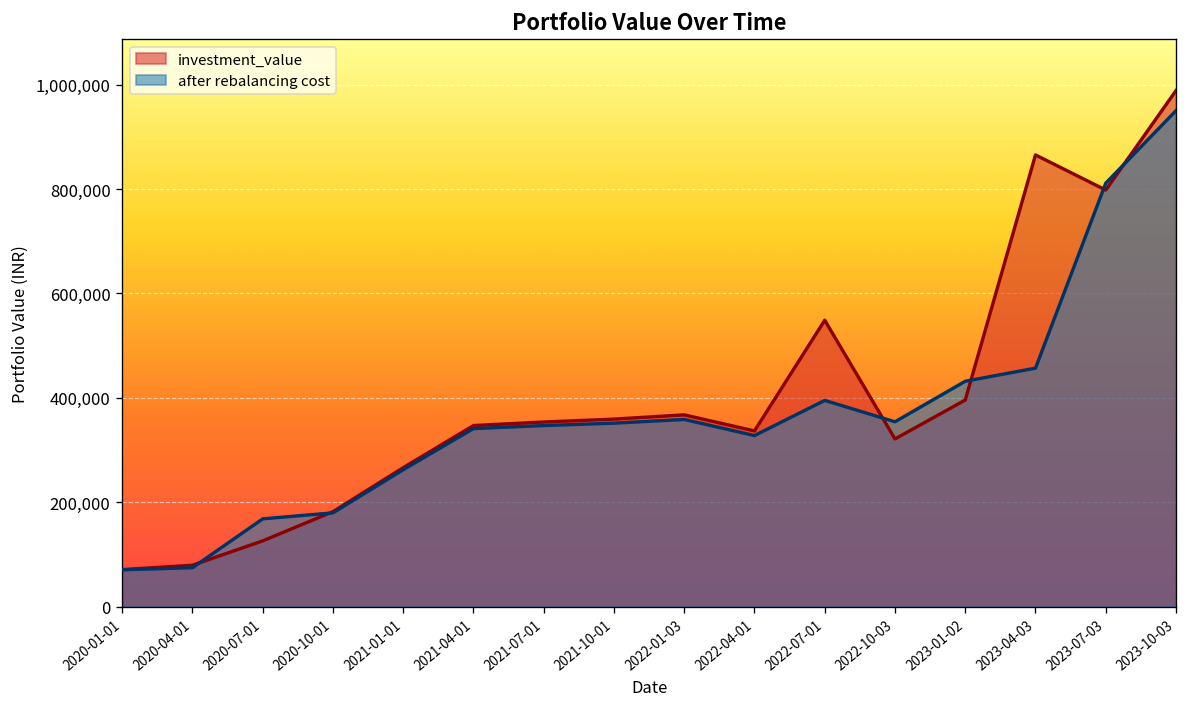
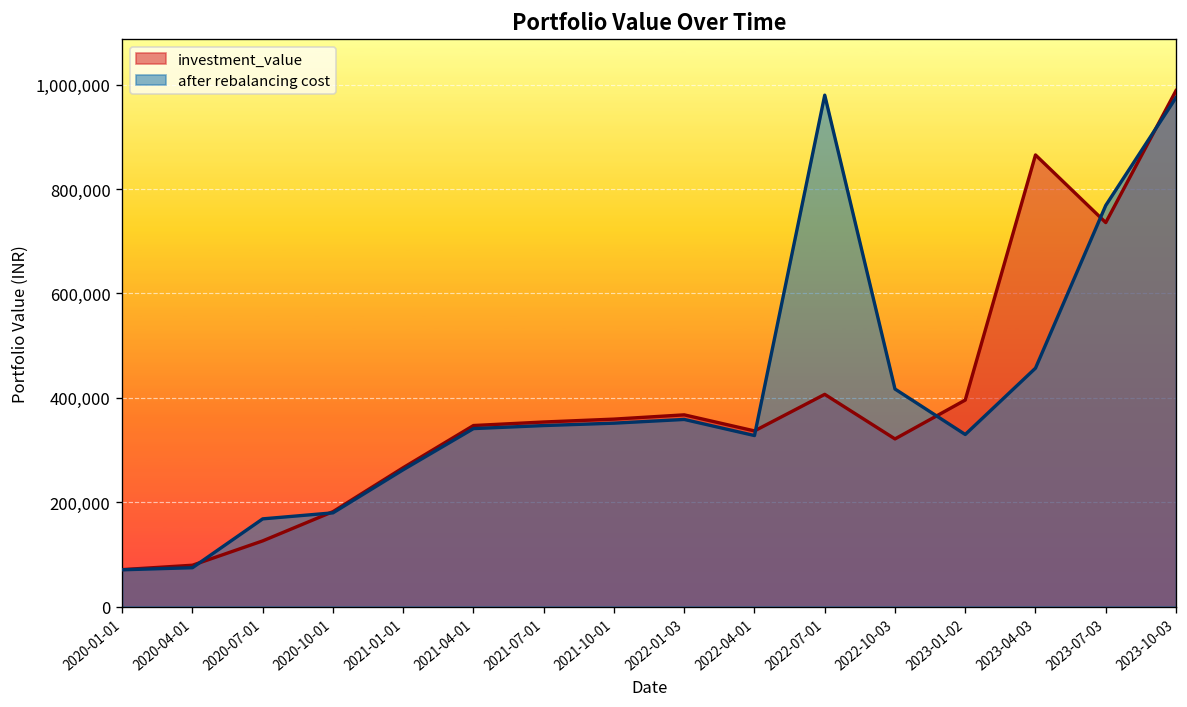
investment_value, 2022-07-01: 550,000 -> 410,000
after rebalancing cost, 2022-07-01: 400,000 -> 980,000
after rebalancing cost, 2022-10-03: 350,000 -> 420,000
after rebalancing cost, 2023-01-02: 430,000 -> 330,000
investment_value, 2023-07-03: 800,000 -> 740,000
after rebalancing cost, 2023-07-03: 810,000 -> 770,000
after rebalancing cost, 2023-10-03: 950,000 -> 980,000
